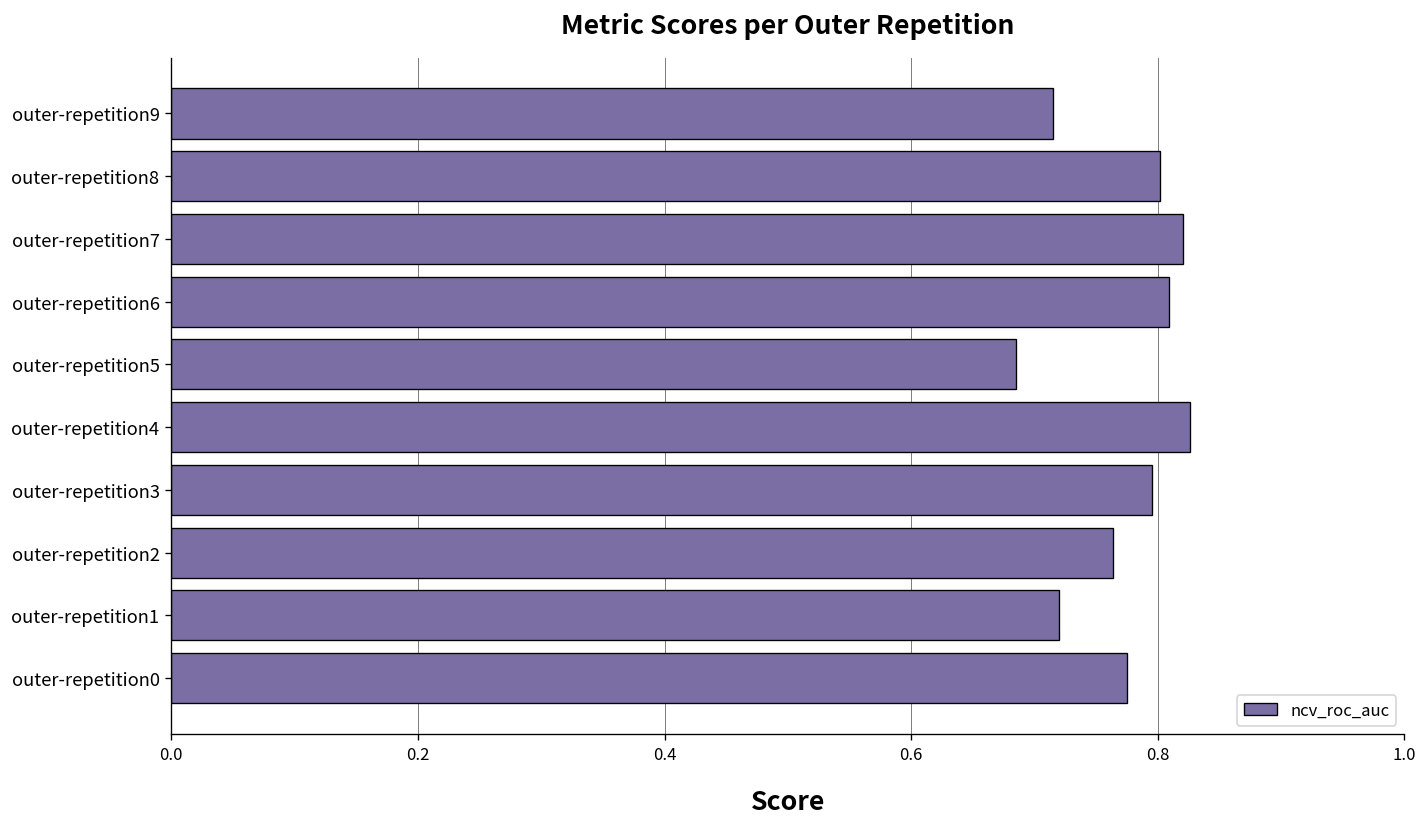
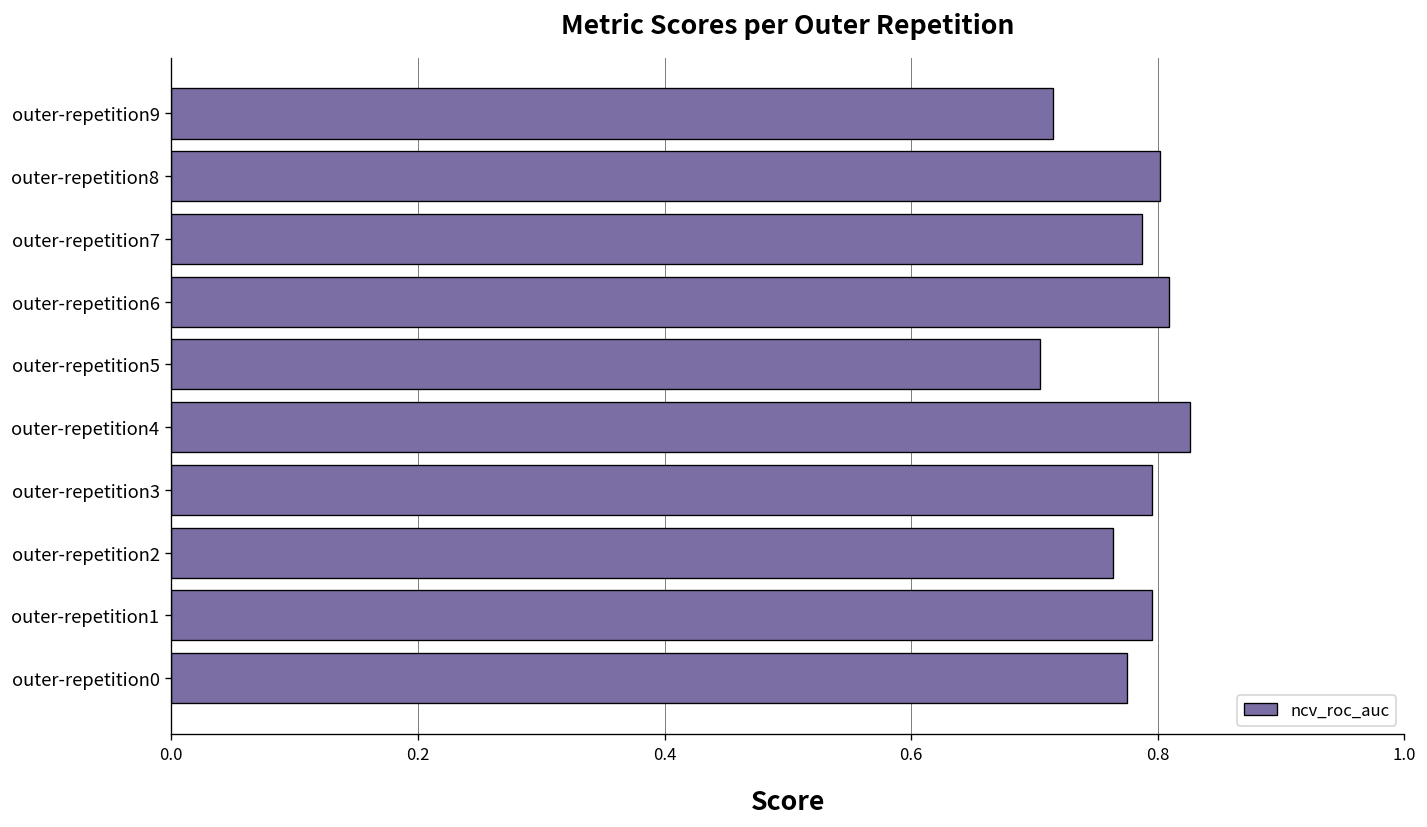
outer-repetition7: 0.821 -> 0.787
outer-repetition5: 0.685 -> 0.705
outer-repetition1: 0.720 -> 0.795
